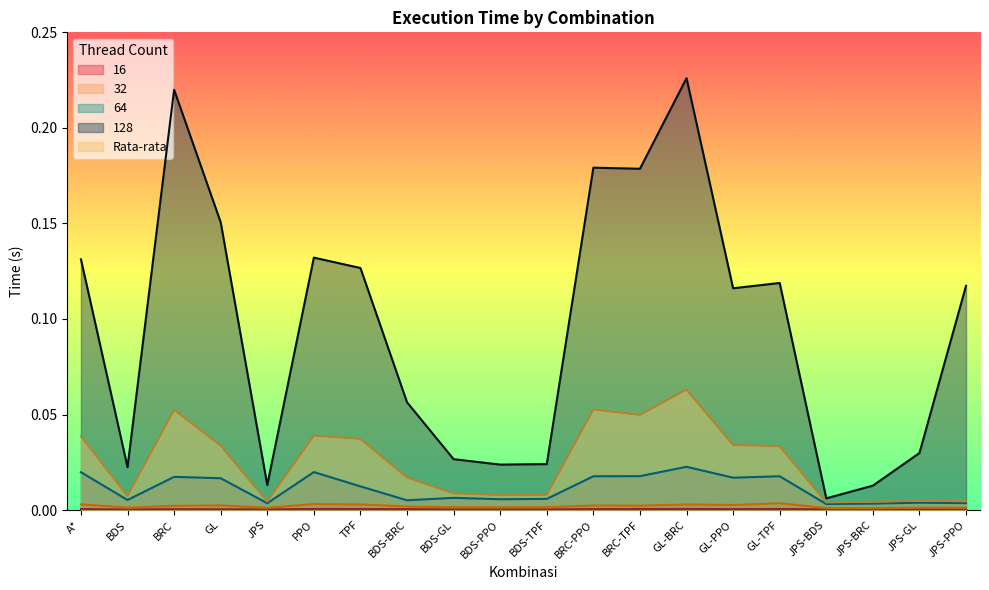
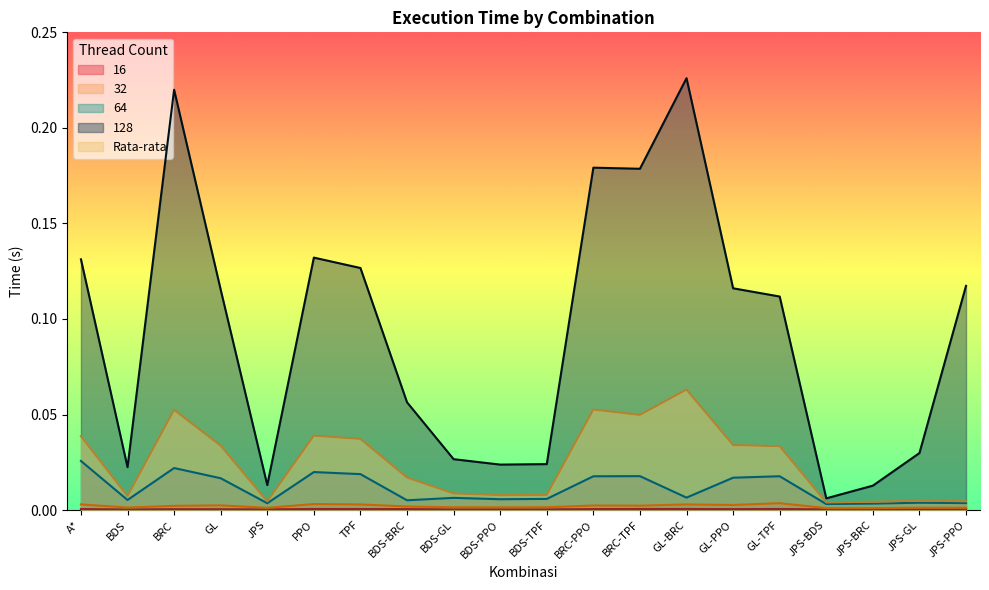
64, A*: 0.020 -> 0.026
64, BRC: 0.017 -> 0.022
128, GL: 0.151 -> 0.115
64, TPF: 0.012 -> 0.019
64, GL-BRC: 0.023 -> 0.007
128, GL-TPF: 0.119 -> 0.112
